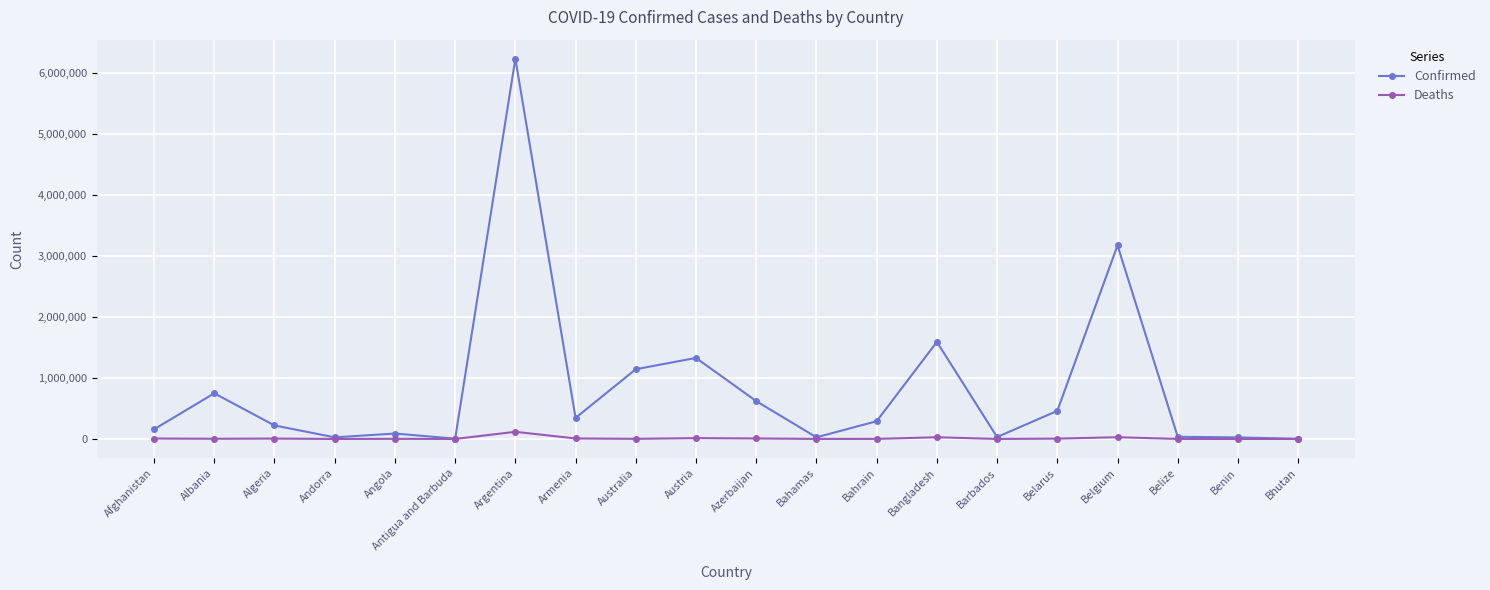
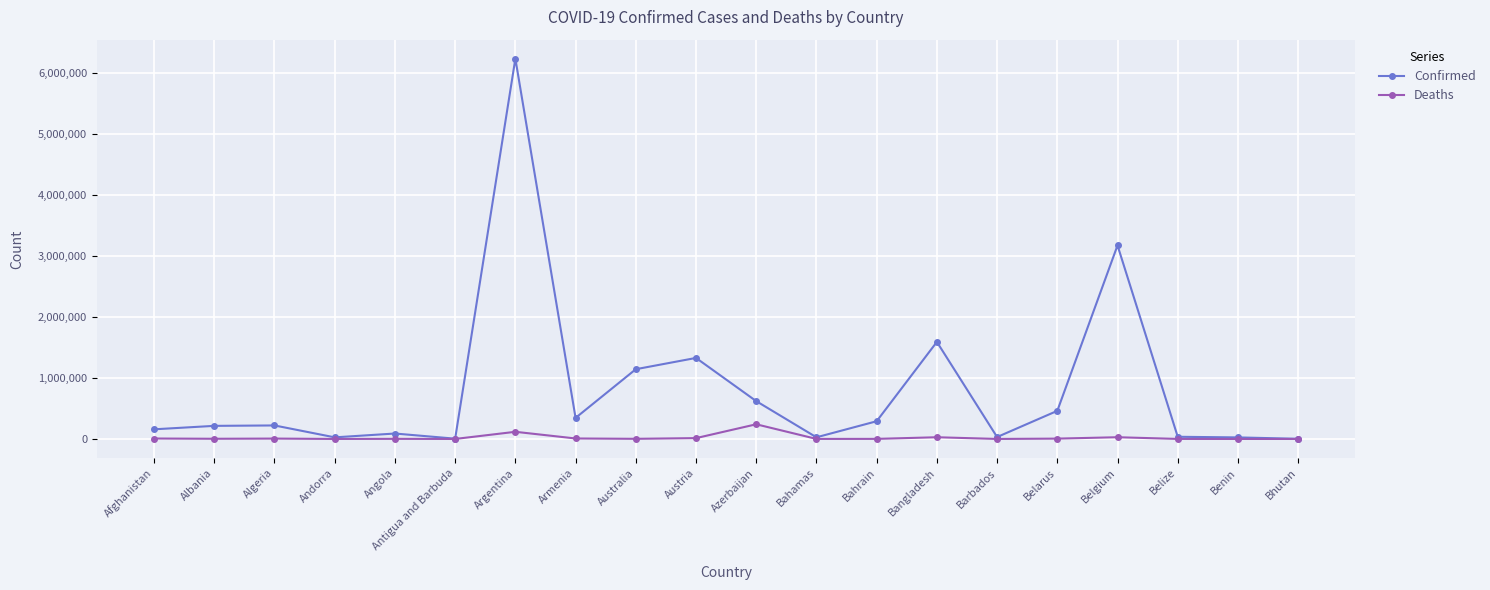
Confirmed, Albania: 700,000 -> 200,000
Deaths, Azerbaijan: 0 -> 200,000
